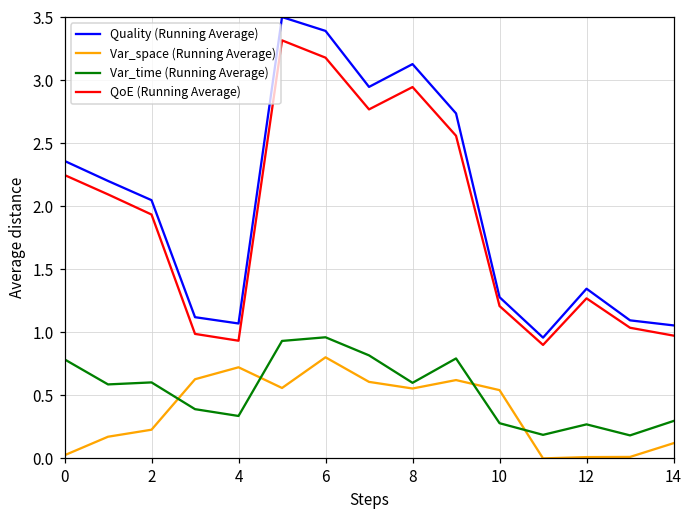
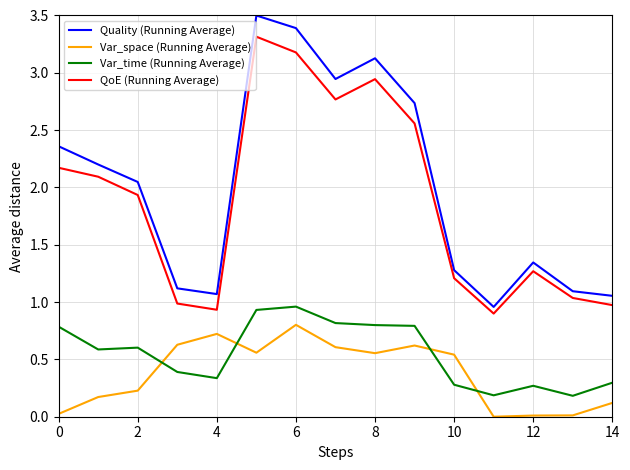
QoE (Running Average), 0: 2.25 -> 2.17
Var_time (Running Average), 8: 0.60 -> 0.80
